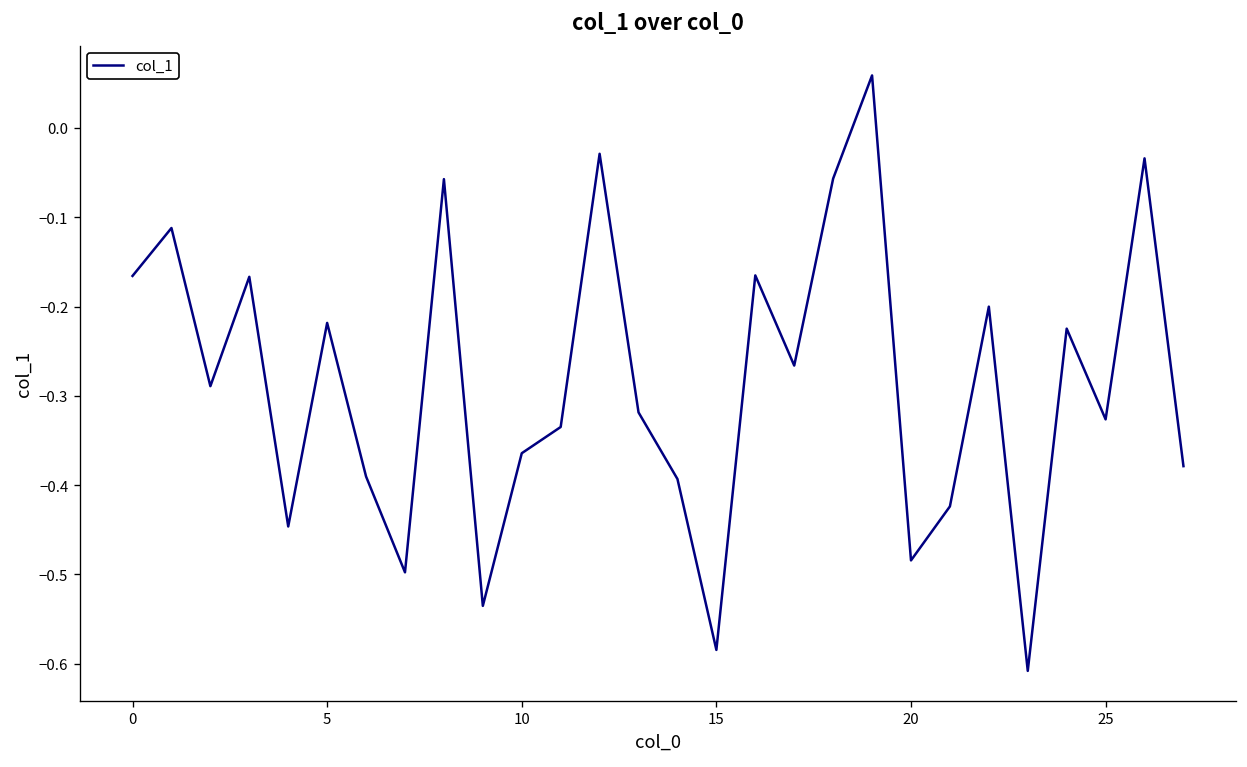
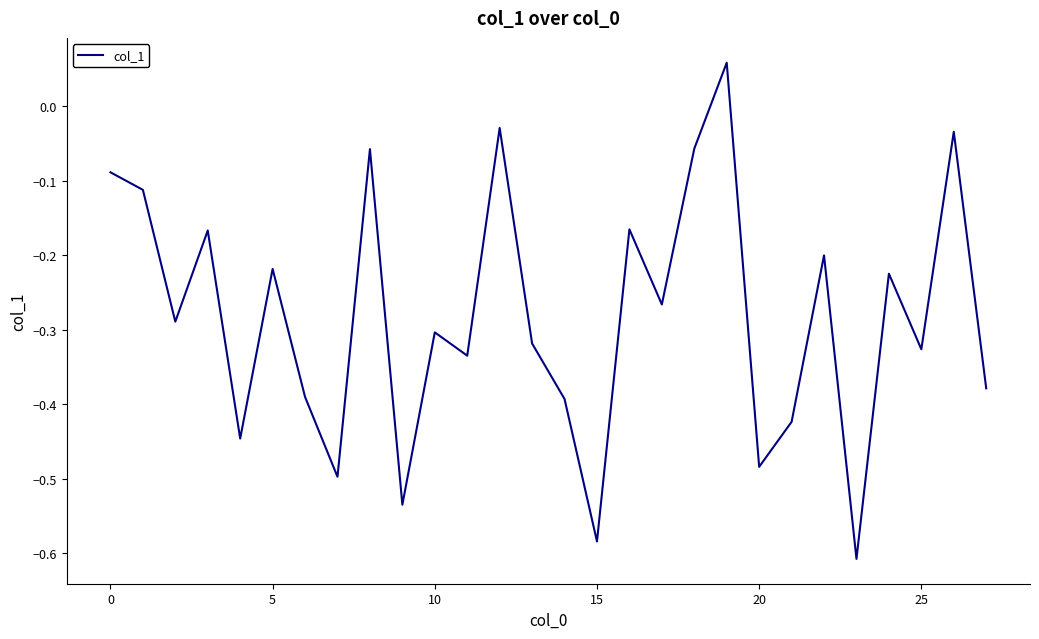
0: -0.17 -> -0.09
10: -0.36 -> -0.30
